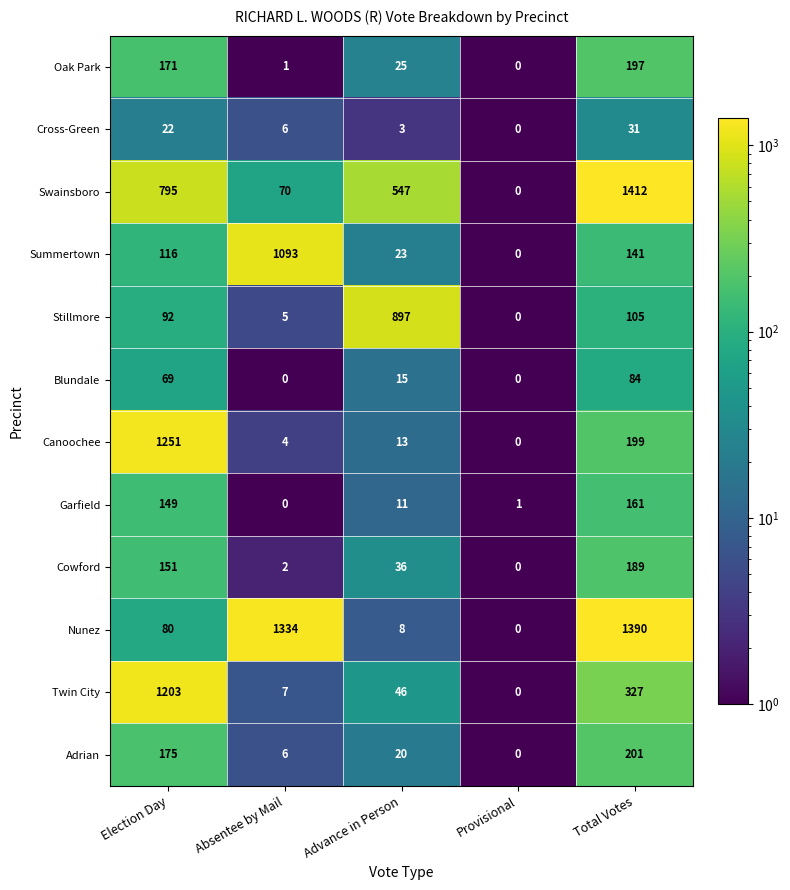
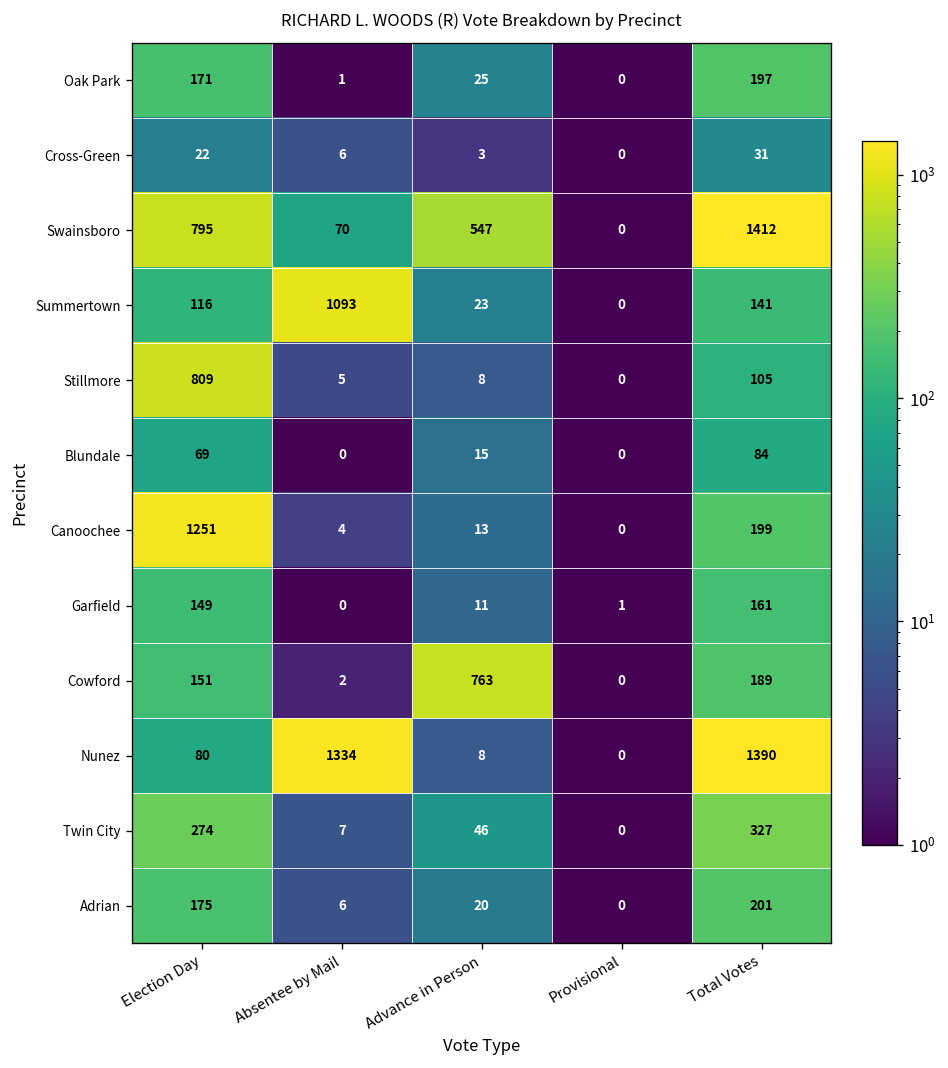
Stillmore, Election Day: 92 -> 809
Stillmore, Advance in Person: 897 -> 8
Cowford, Advance in Person: 36 -> 763
Twin City, Election Day: 1203 -> 274
